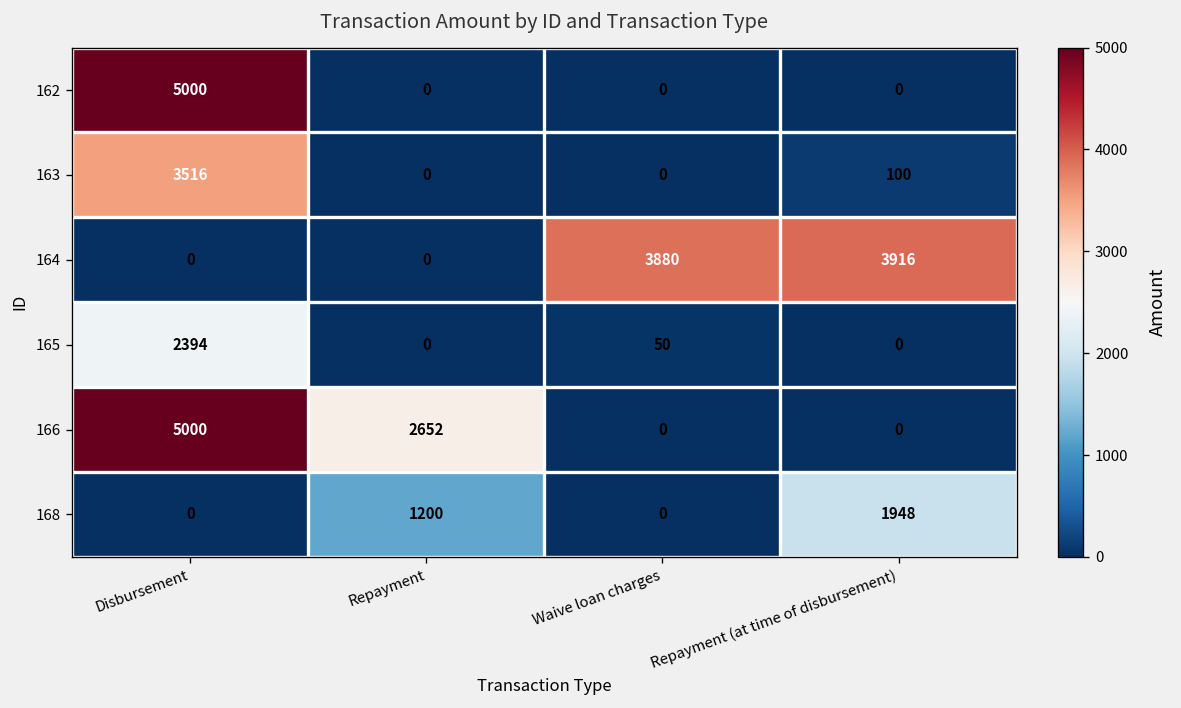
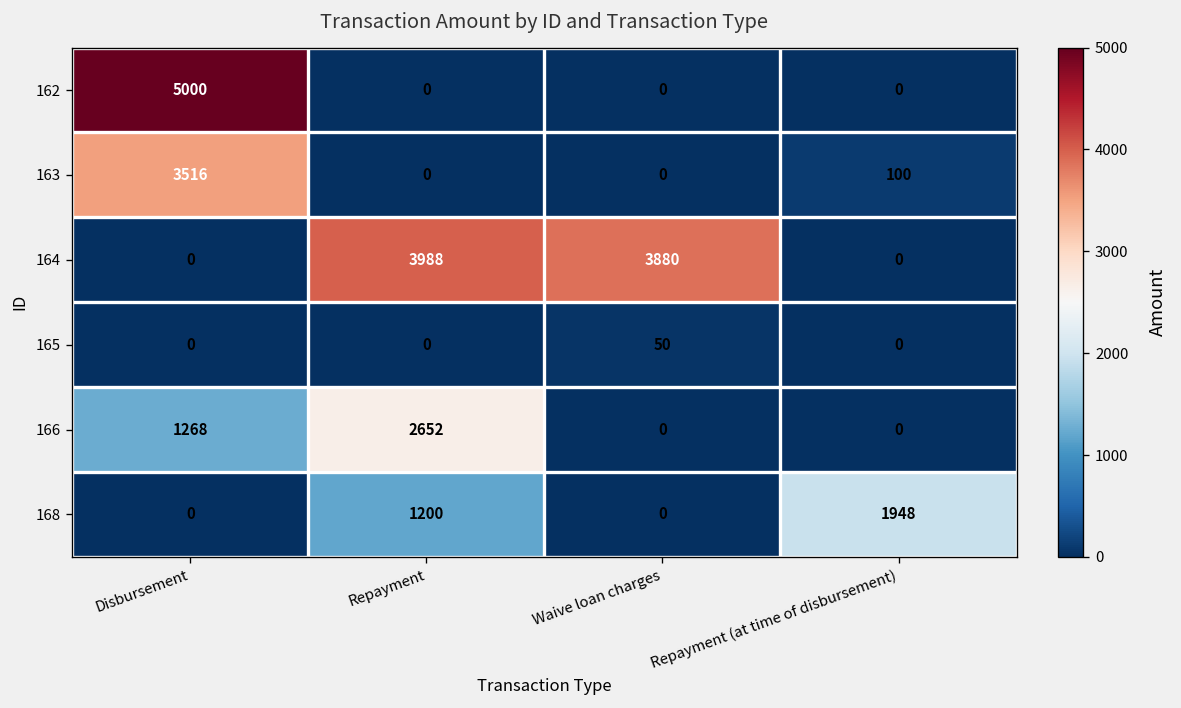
164, Repayment: 0 -> 3988
164, Repayment (at time of disbursement): 3916 -> 0
165, Disbursement: 2394 -> 0
166, Disbursement: 5000 -> 1268
